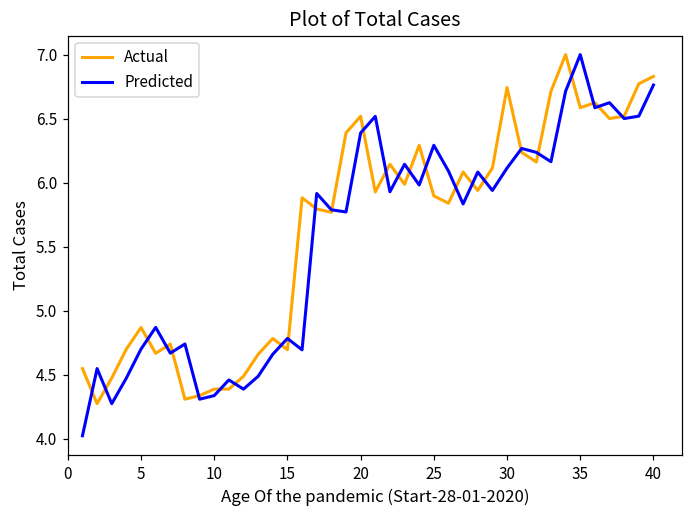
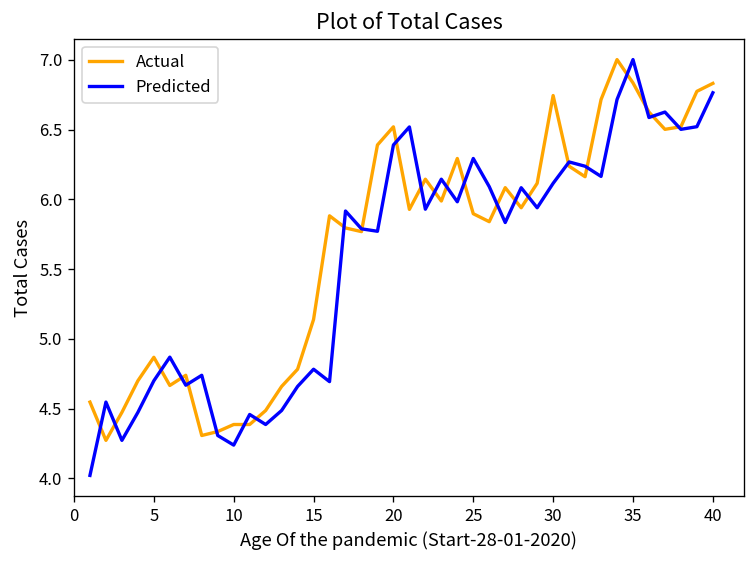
Predicted, 10: 4.34 -> 4.24
Actual, 15: 4.69 -> 5.14
Actual, 35: 6.59 -> 6.83
